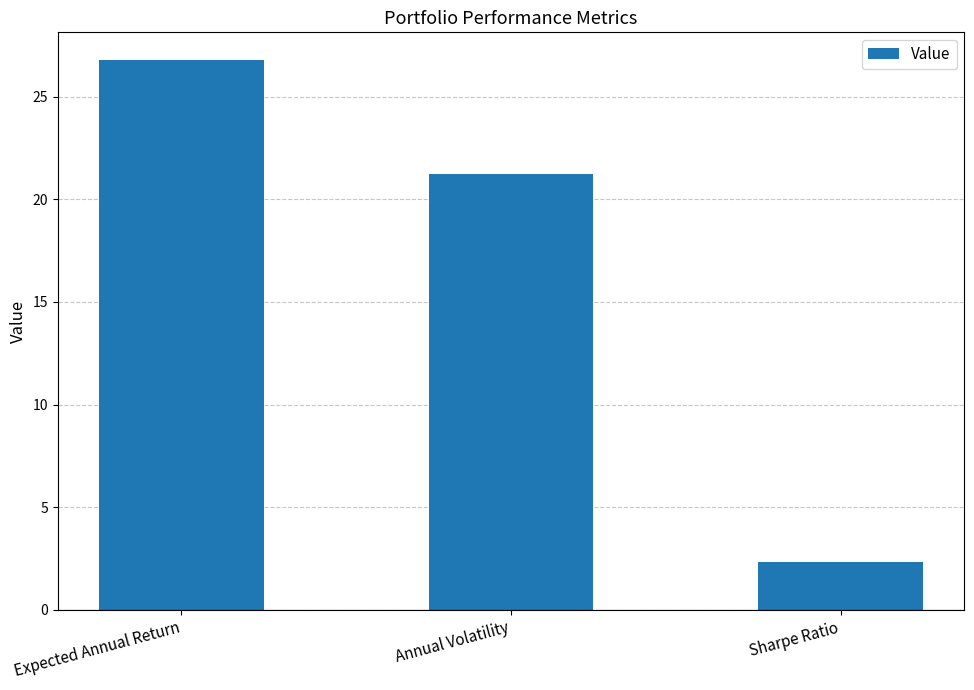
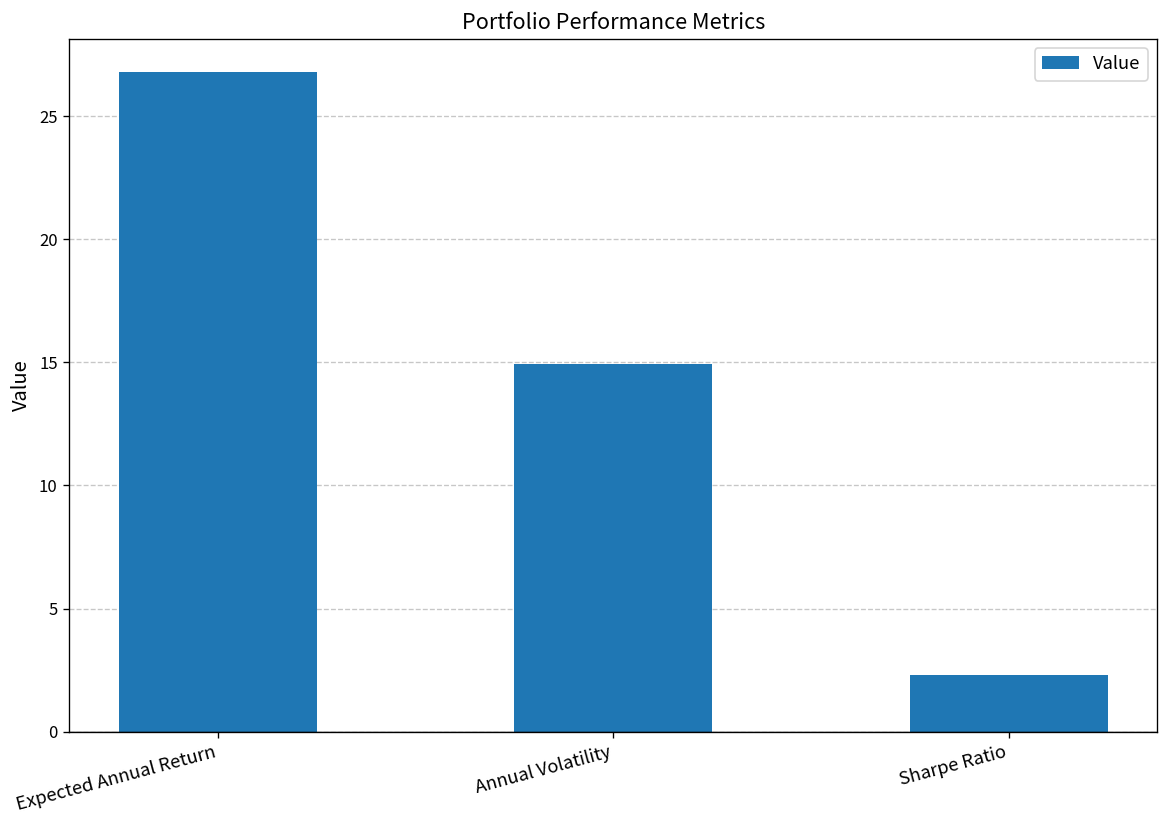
Annual Volatility: 21.2 -> 14.9
